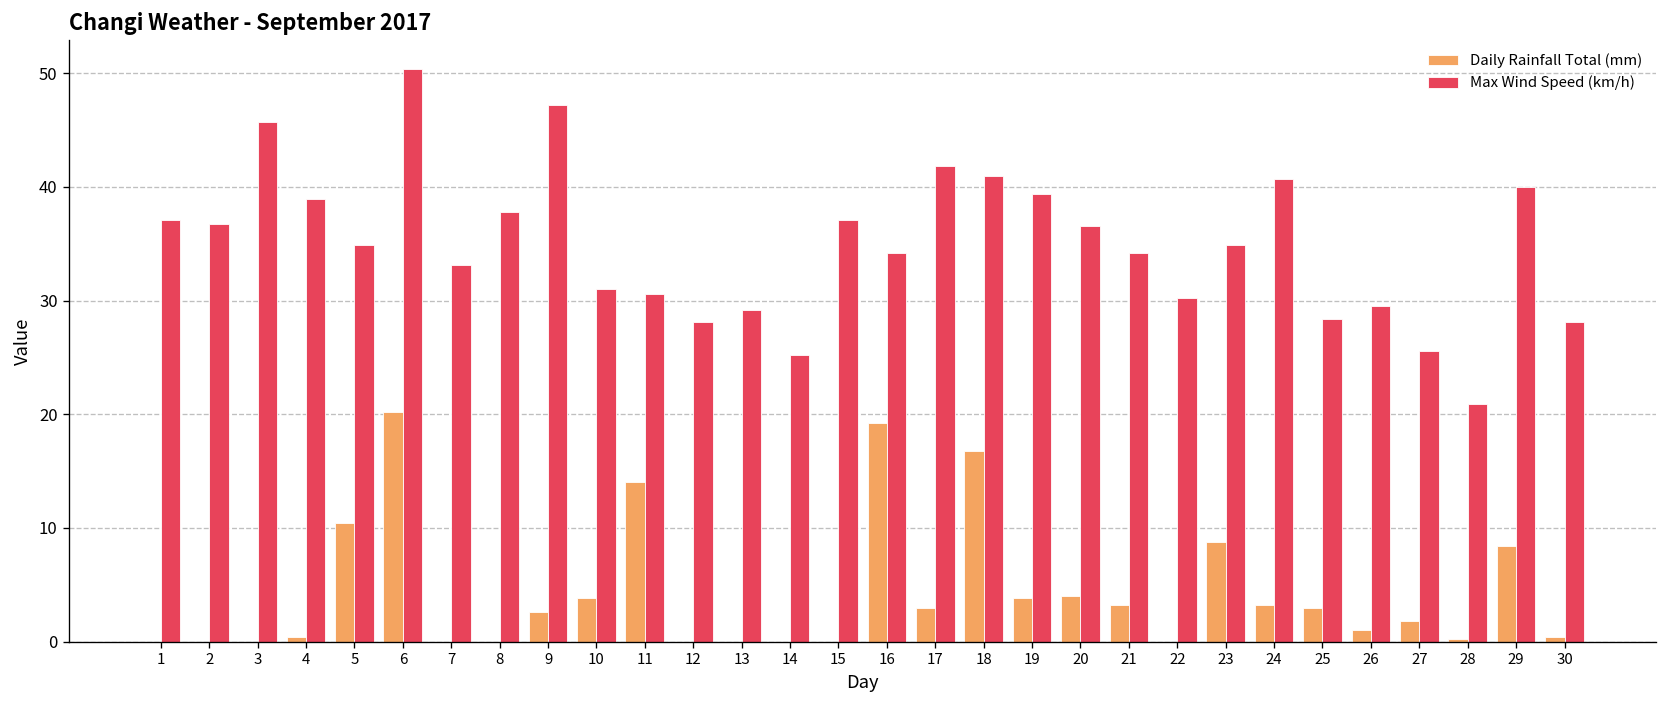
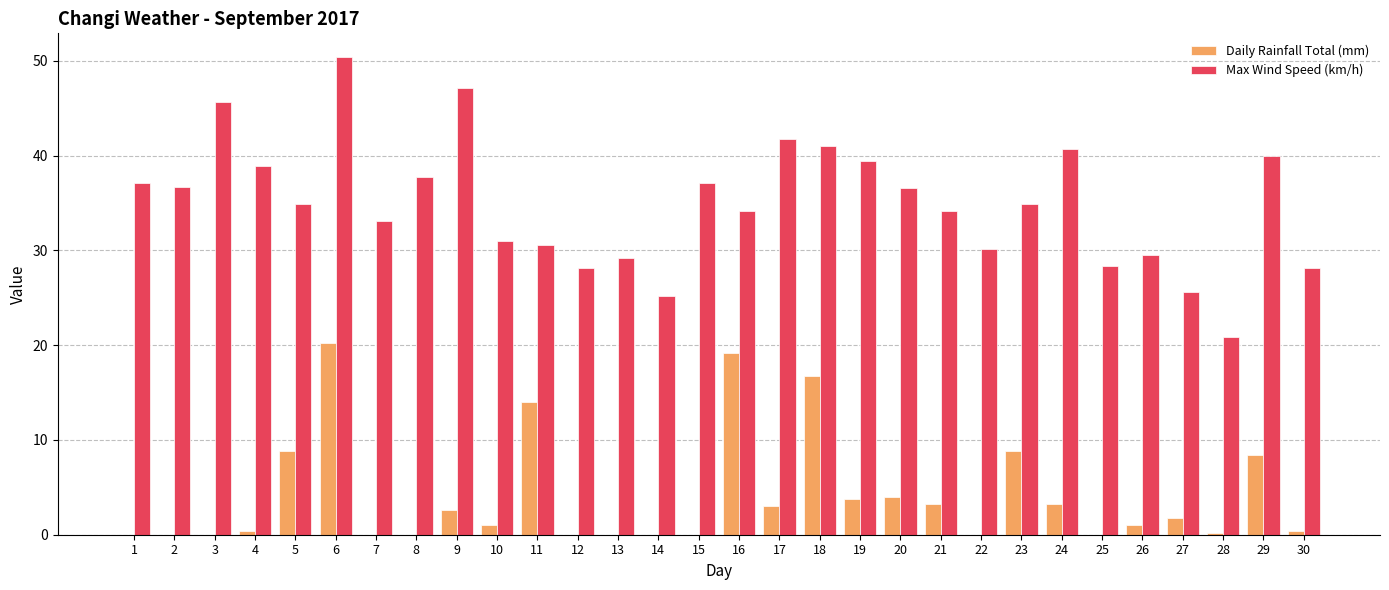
Daily Rainfall Total (mm), 5: 10 -> 9
Daily Rainfall Total (mm), 10: 4 -> 1
Daily Rainfall Total (mm), 25: 3 -> 0
